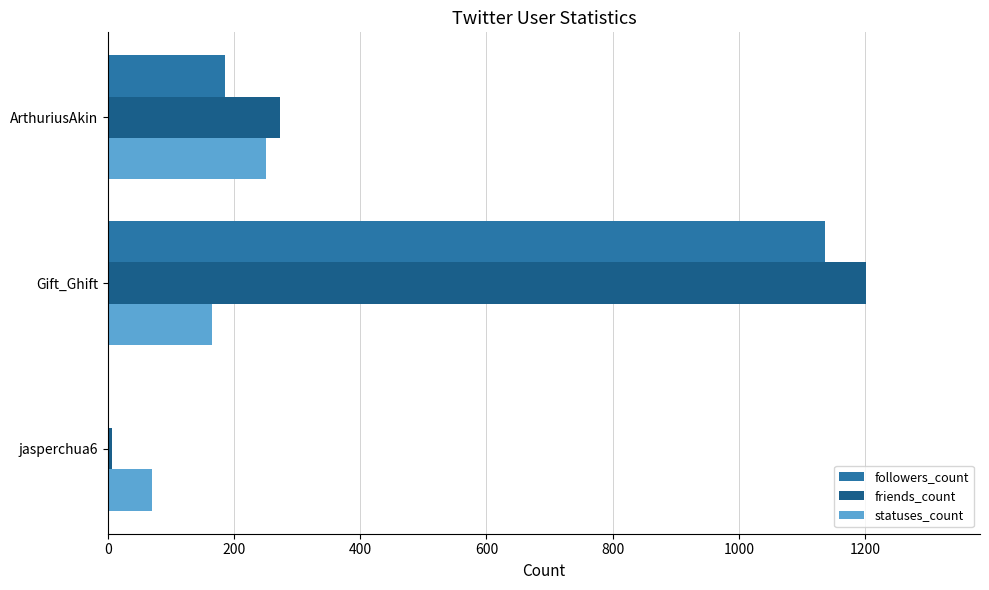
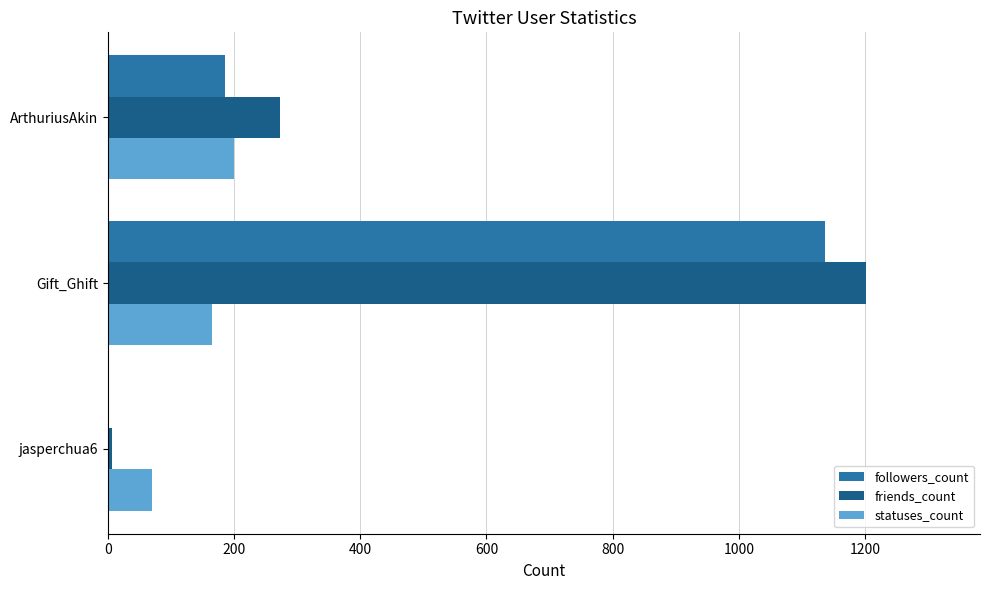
statuses_count, ArthuriusAkin: 250 -> 200
